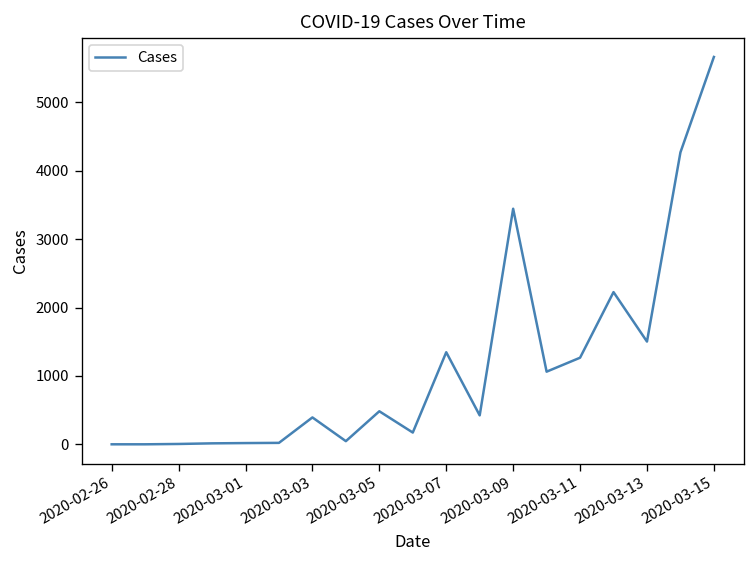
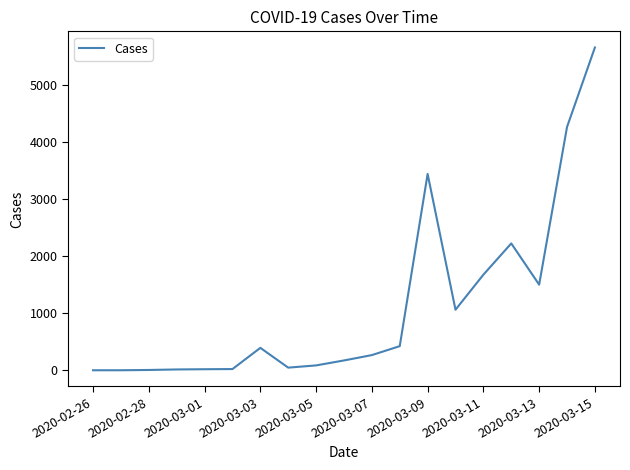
2020-03-05: 500 -> 100
2020-03-07: 1300 -> 300
2020-03-11: 1300 -> 1700
